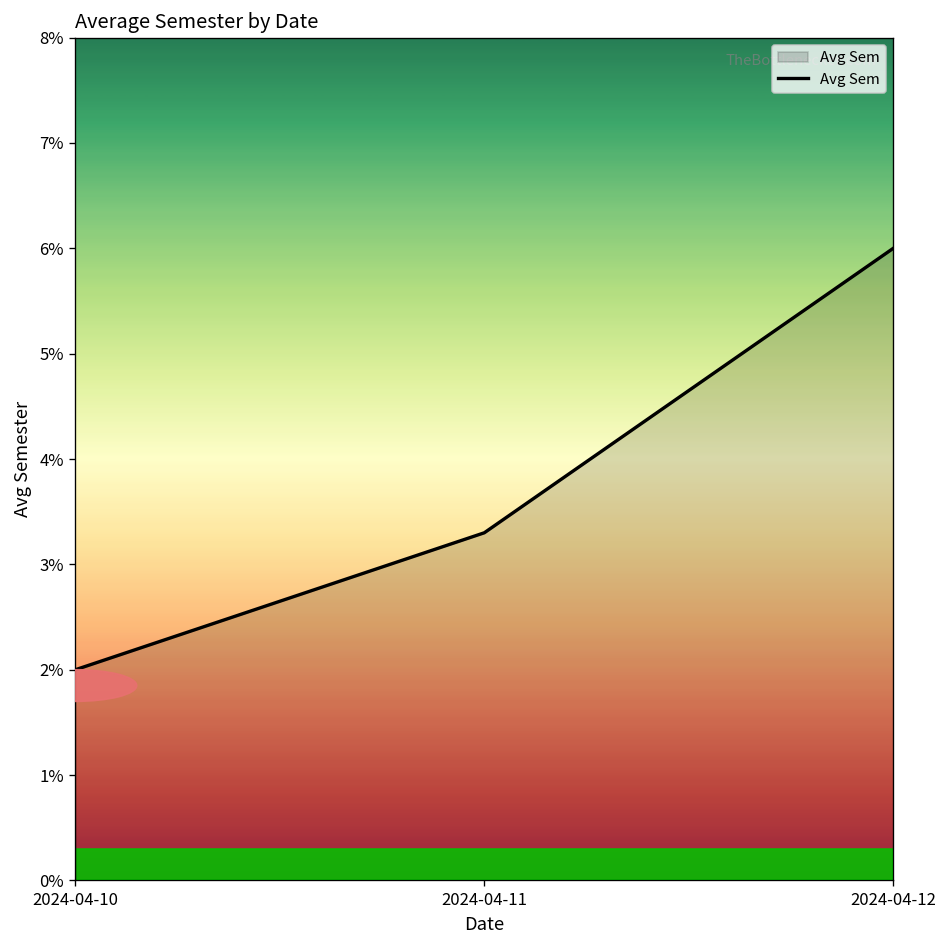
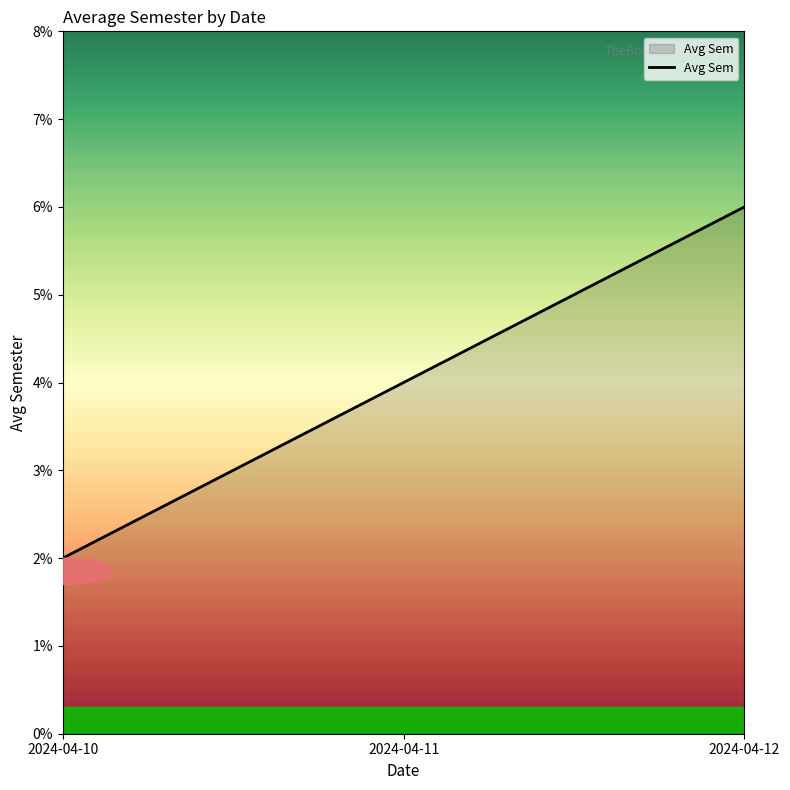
2024-04-11: 3.3% -> 4.0%
